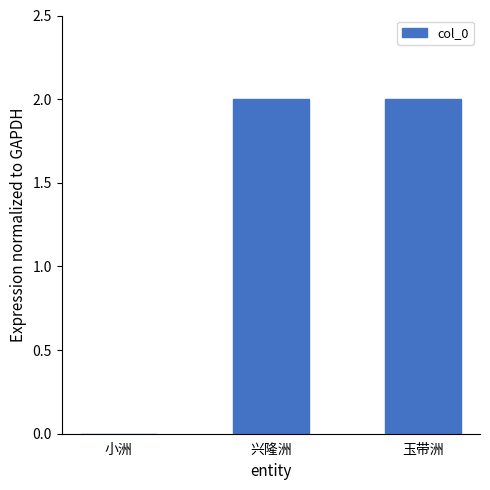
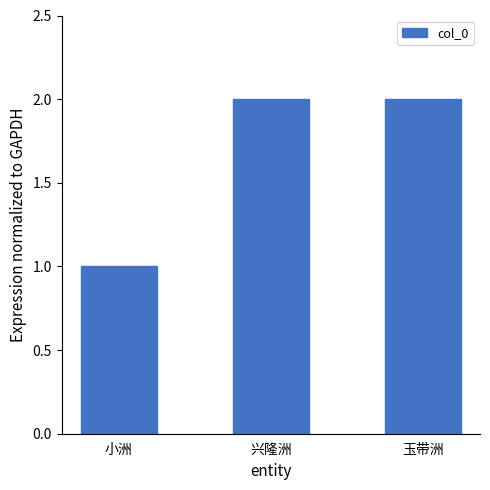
小洲: 0 -> 1
